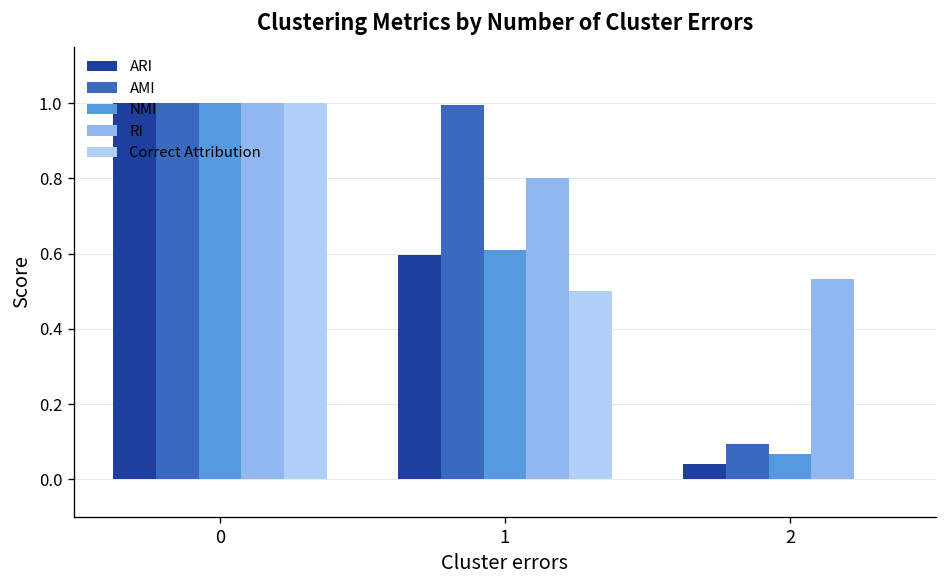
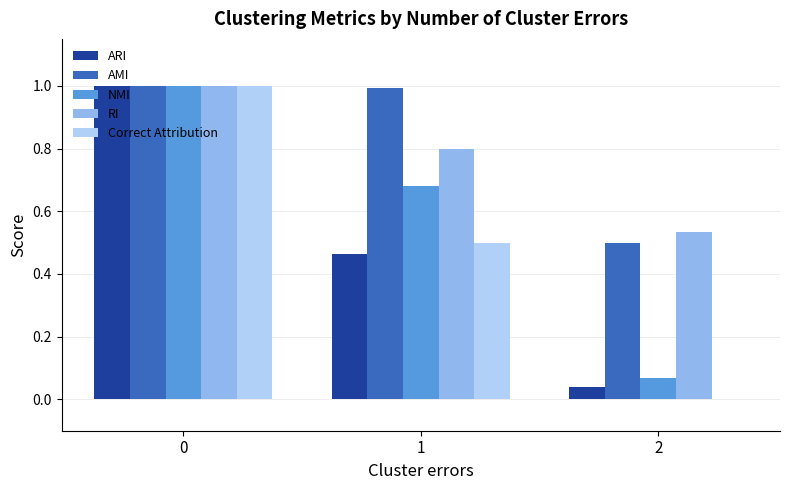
ARI, 1: 0.60 -> 0.46
NMI, 1: 0.61 -> 0.68
AMI, 2: 0.09 -> 0.50
